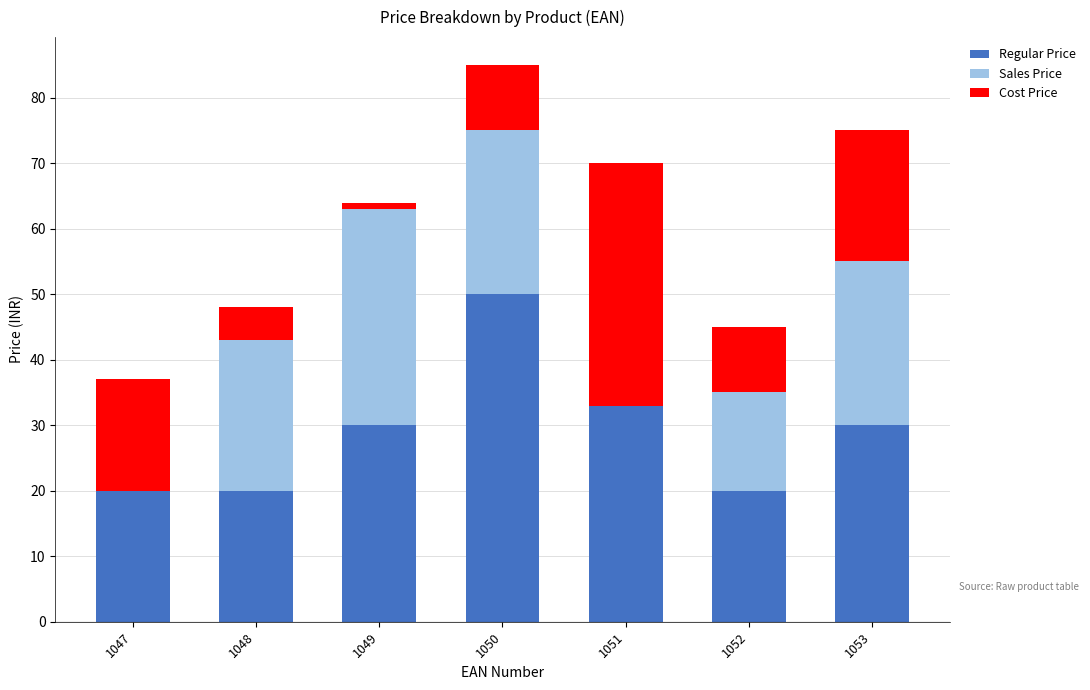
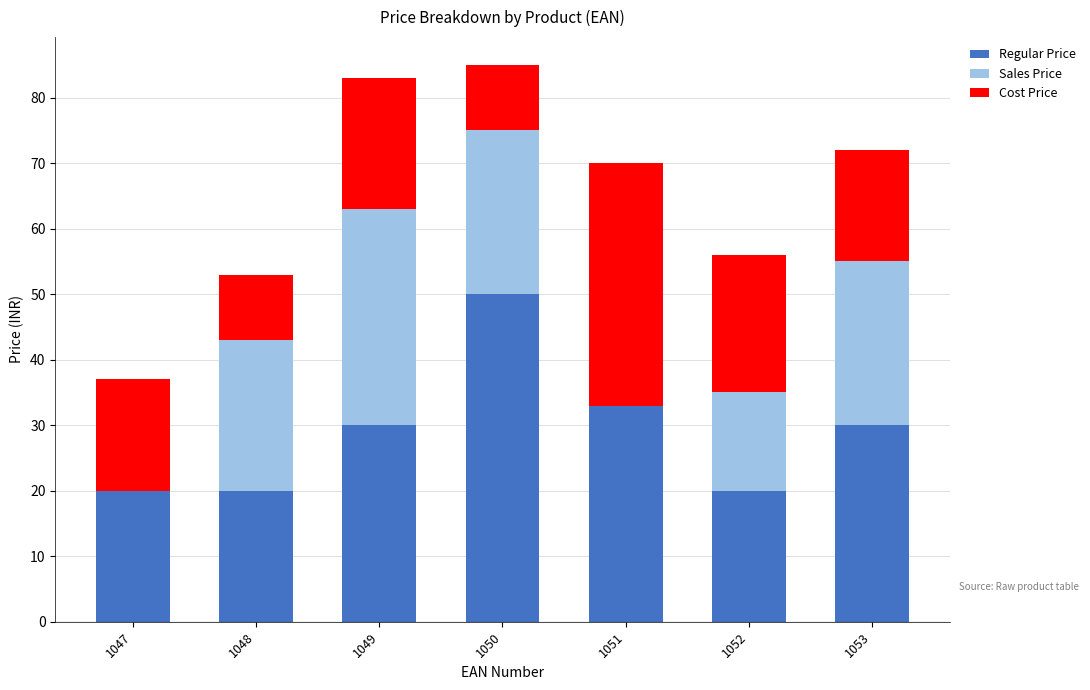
Cost Price, 1048: 5 -> 10
Cost Price, 1049: 1 -> 20
Cost Price, 1052: 10 -> 21
Cost Price, 1053: 20 -> 17
